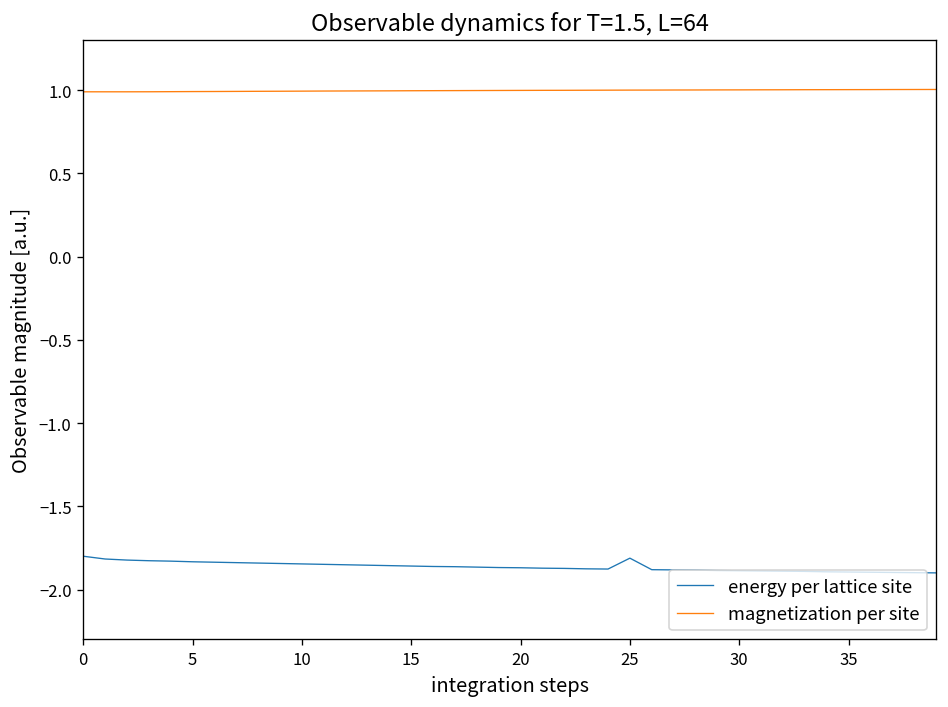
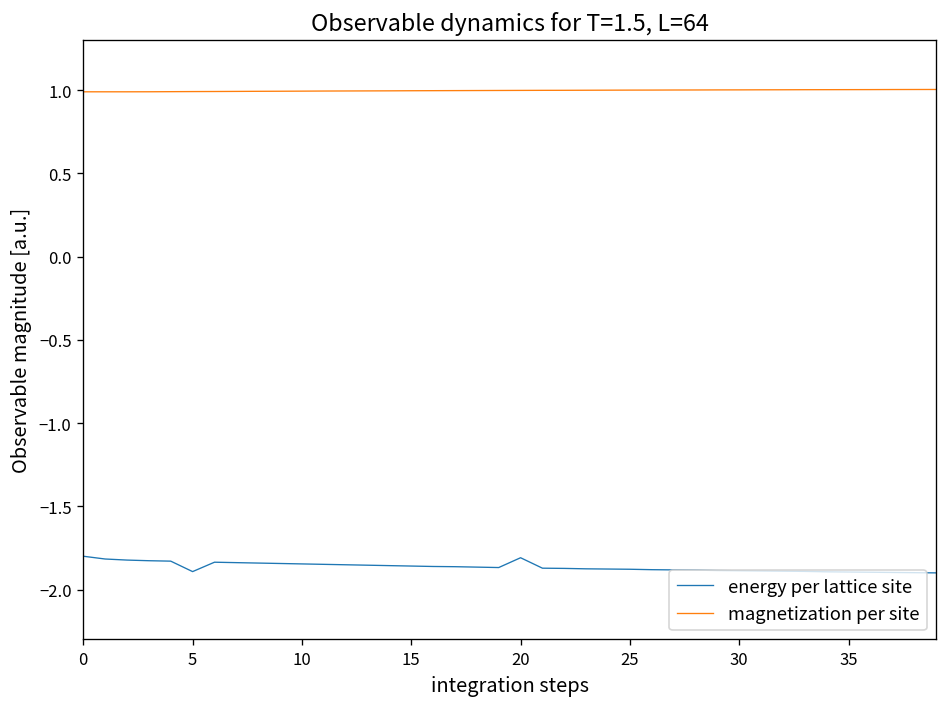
energy per lattice site, 5: -1.83 -> -1.89
energy per lattice site, 20: -1.87 -> -1.81
energy per lattice site, 25: -1.81 -> -1.88
